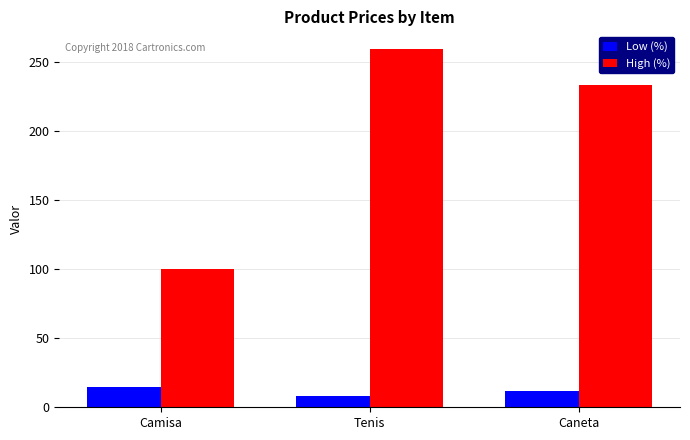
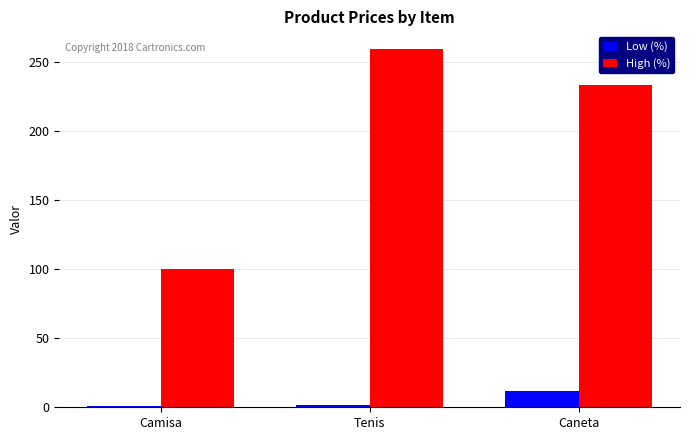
Low (%), Camisa: 15 -> 1
Low (%), Tenis: 8 -> 2
